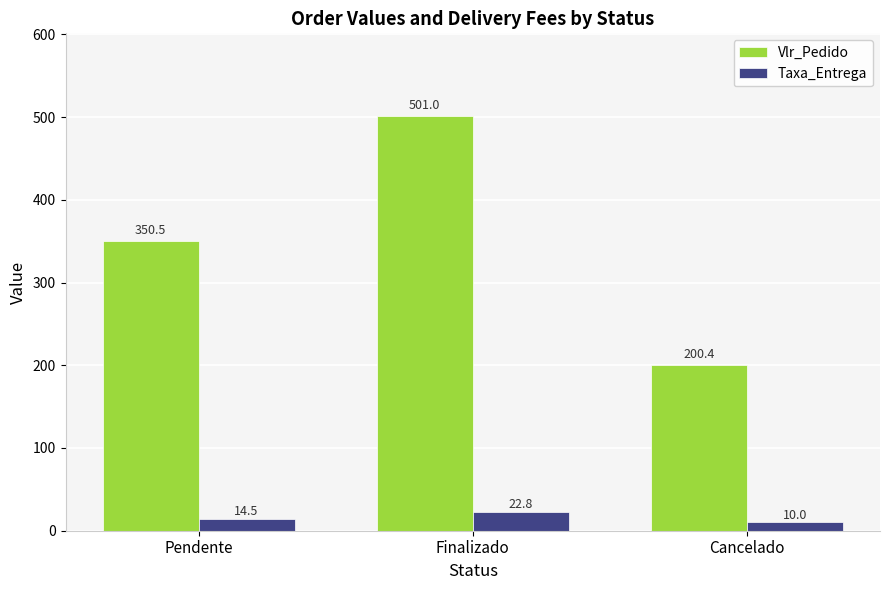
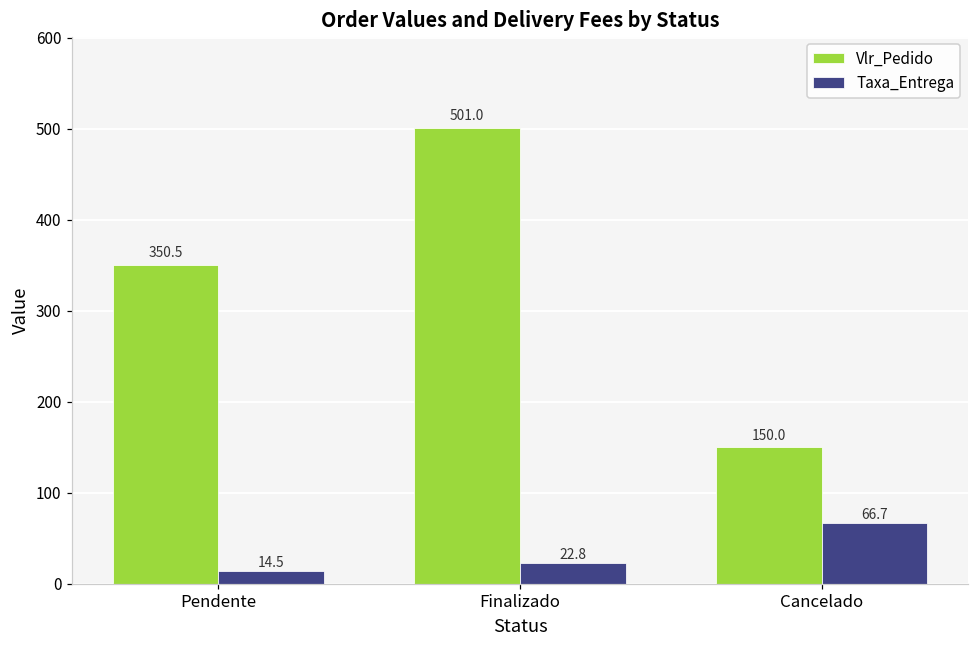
Vlr_Pedido, Cancelado: 200.4 -> 150.0
Taxa_Entrega, Cancelado: 10.0 -> 66.7
